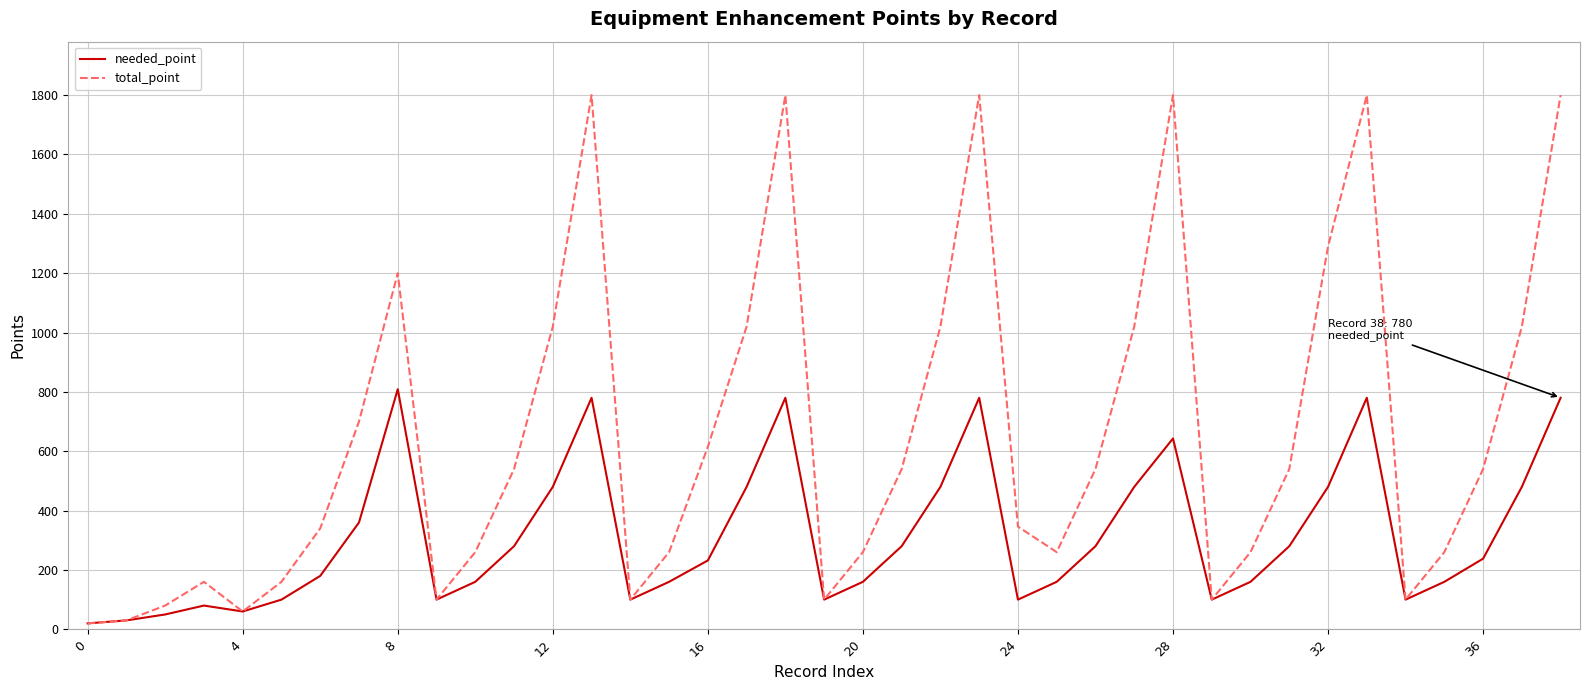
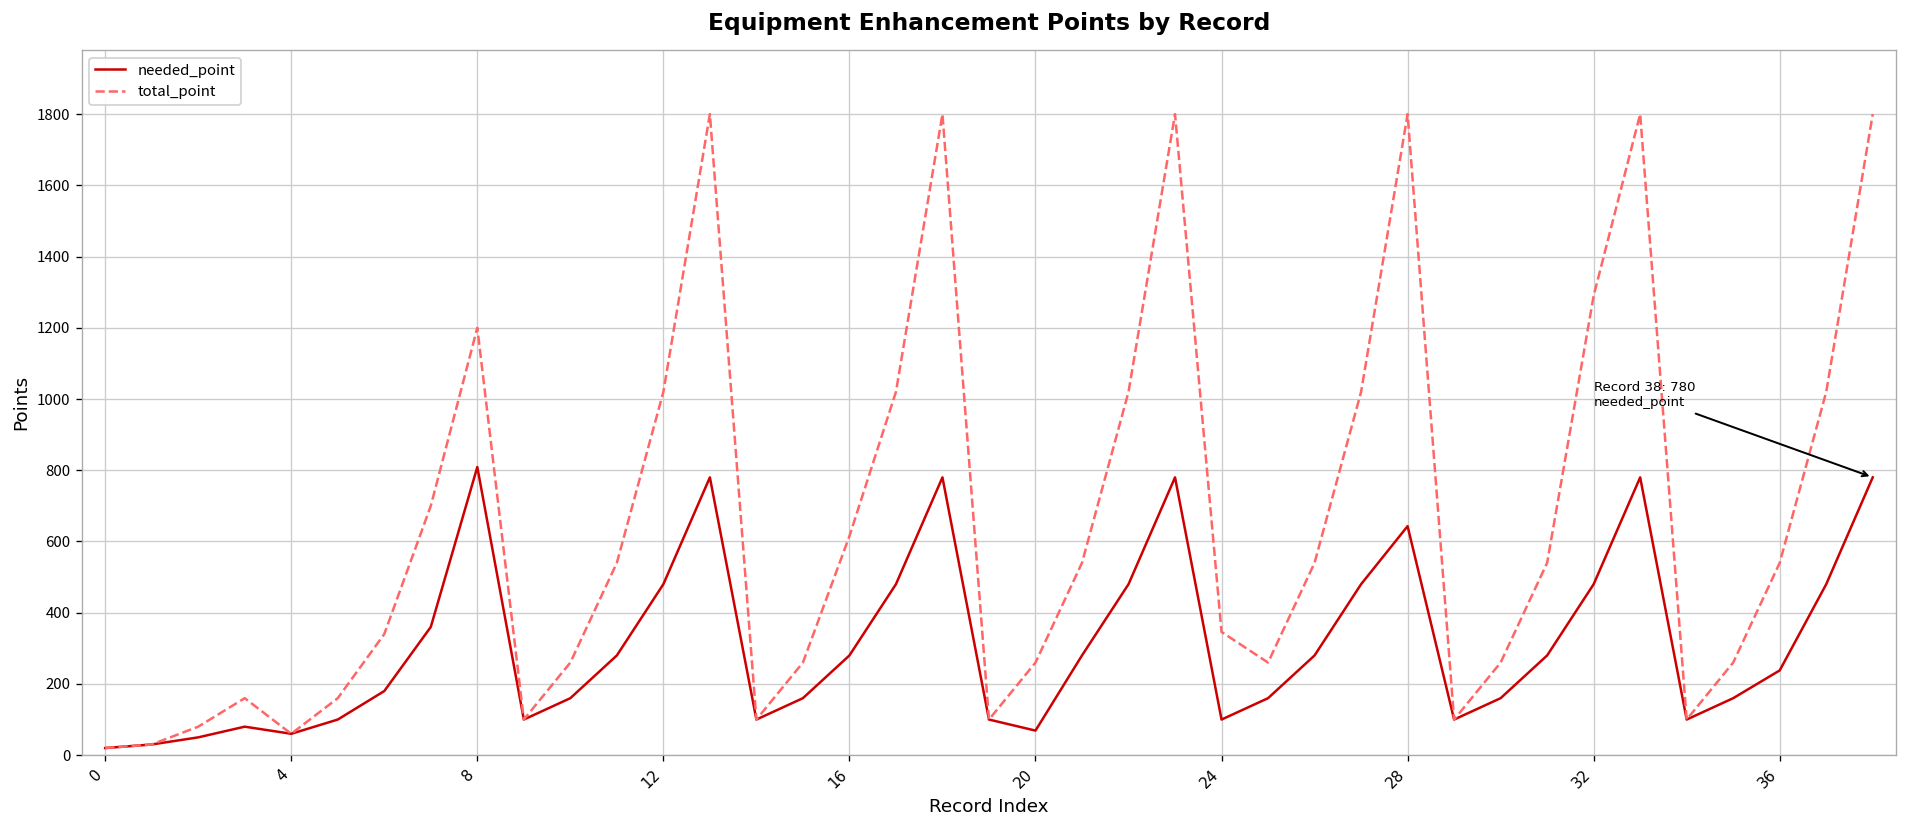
needed_point, 16: 230 -> 280
needed_point, 20: 160 -> 70
